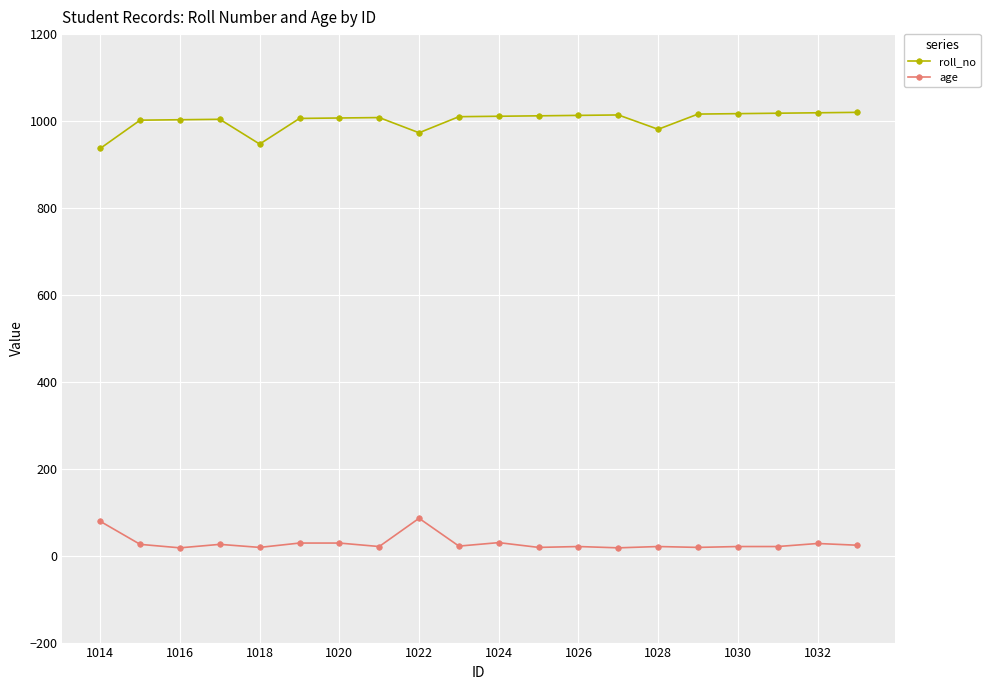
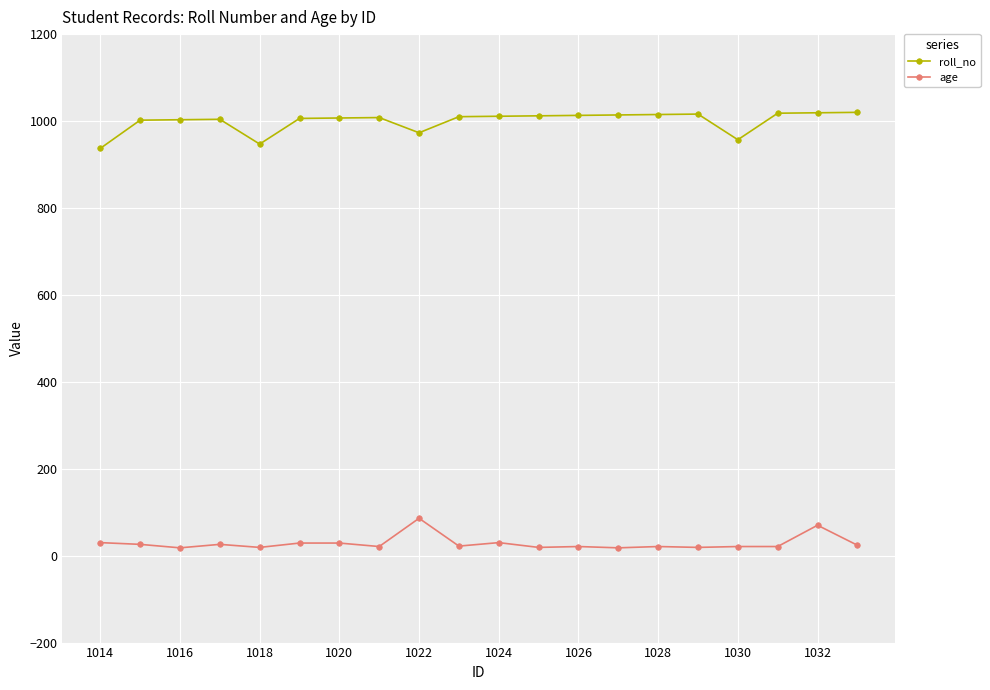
age, 1014: 80 -> 30
roll_no, 1028: 980 -> 1020
roll_no, 1030: 1020 -> 960
age, 1032: 30 -> 70
